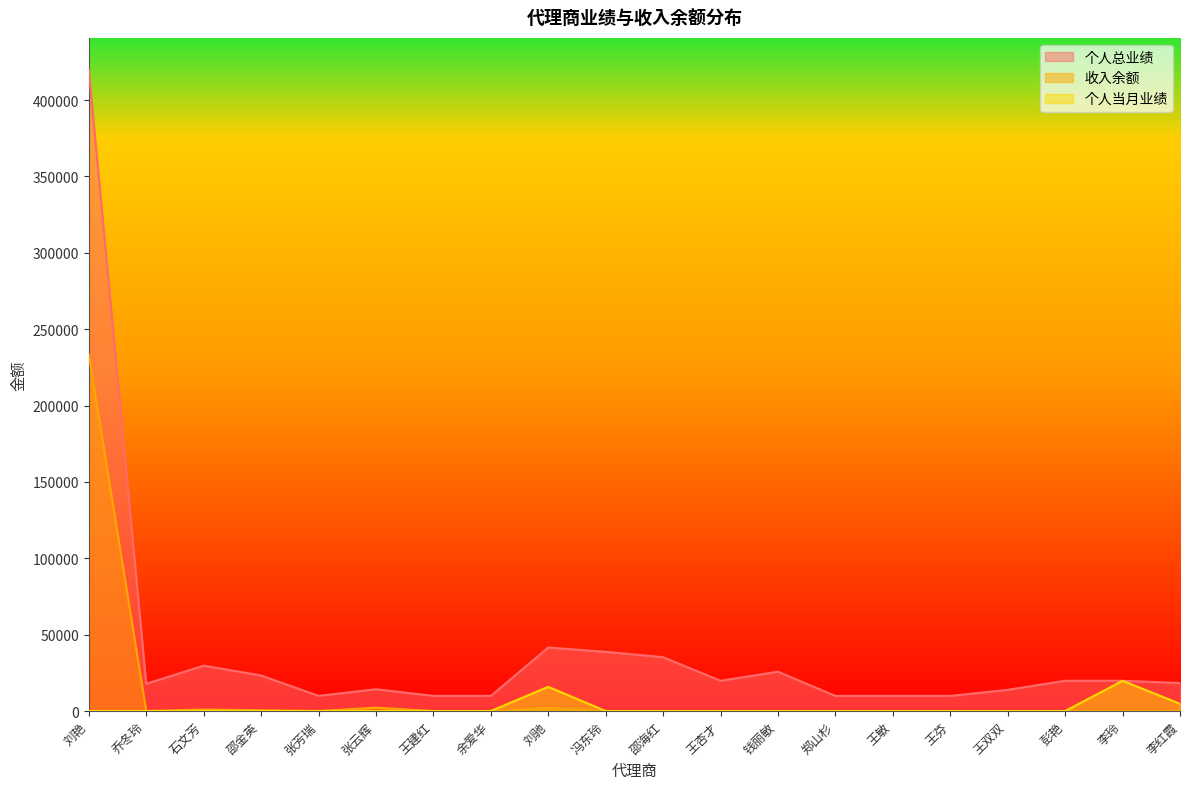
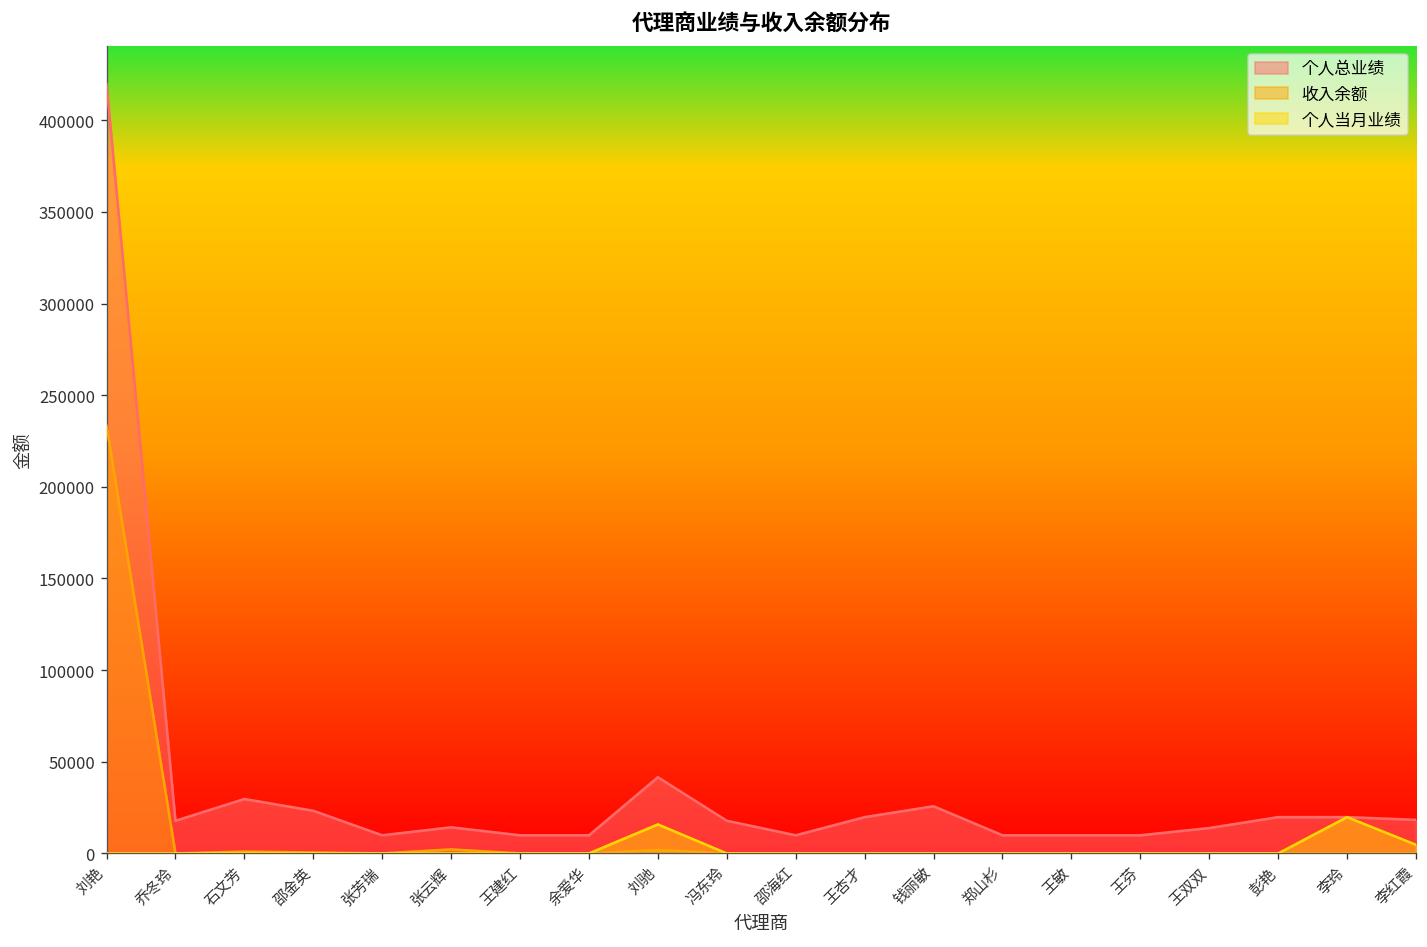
个人总业绩, 冯东玲: 39000 -> 18000
个人总业绩, 邵海红: 35000 -> 10000
